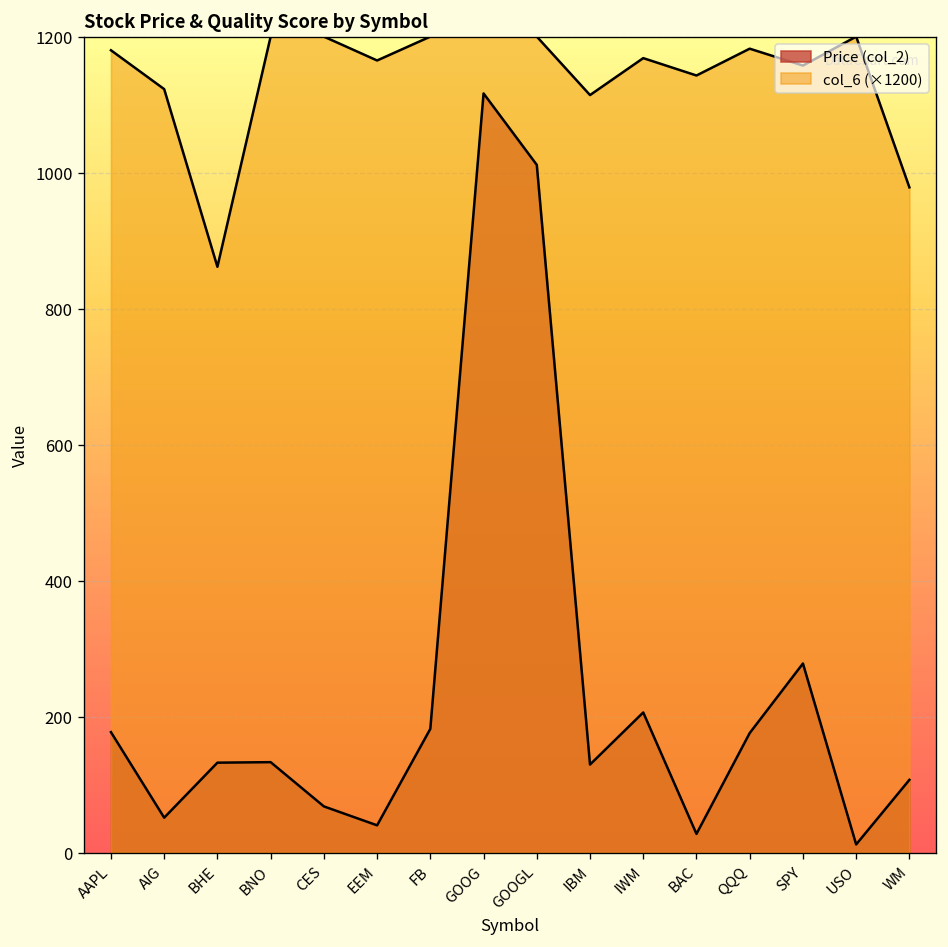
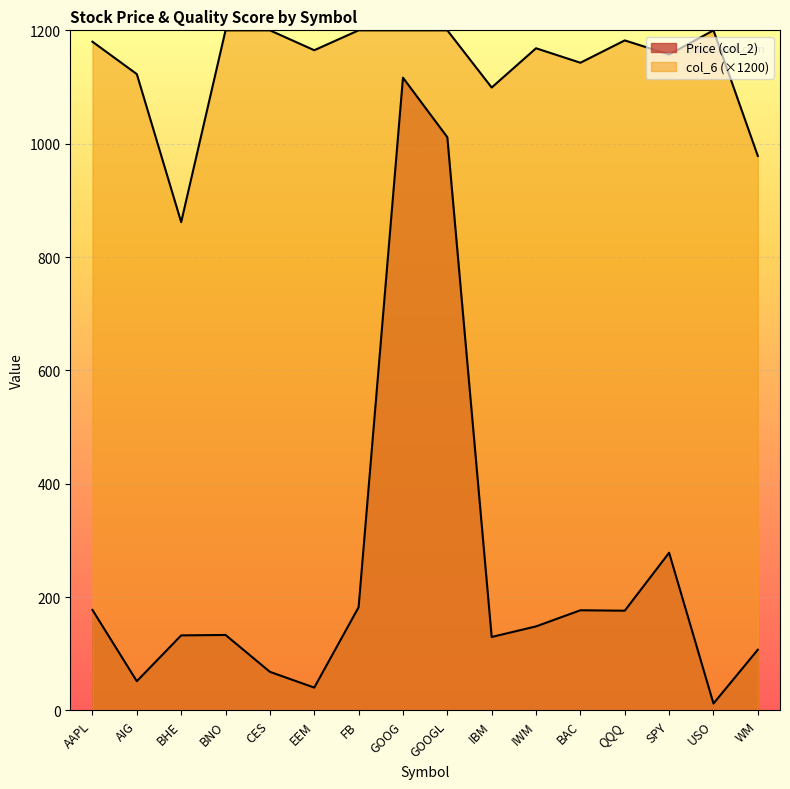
col_6 (×1200), IBM: 1110 -> 1100
Price (col_2), IWM: 210 -> 150
Price (col_2), BAC: 30 -> 180
